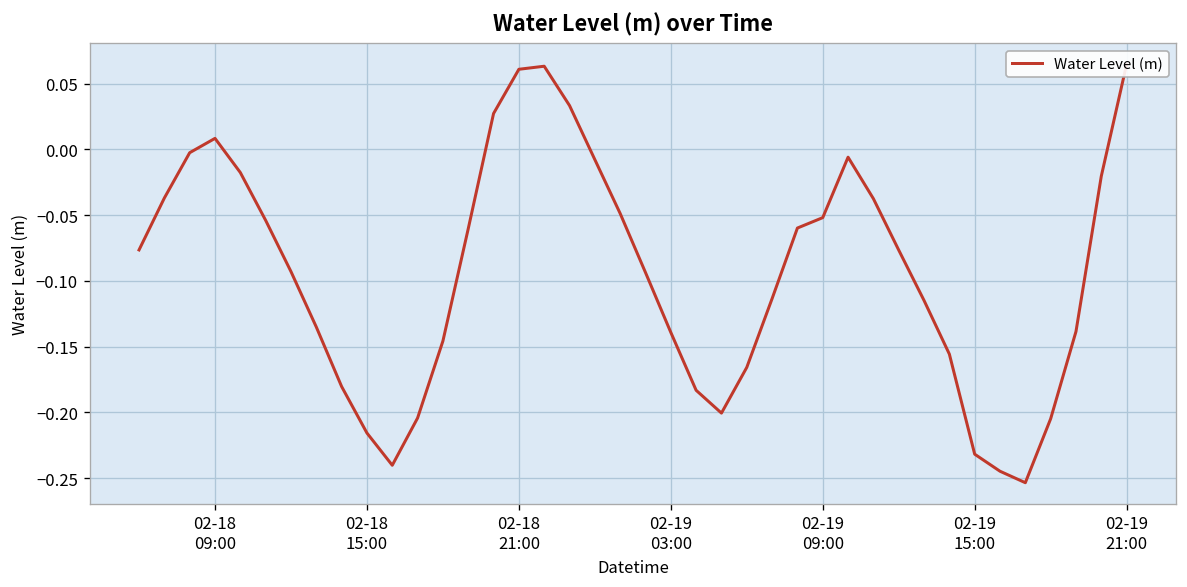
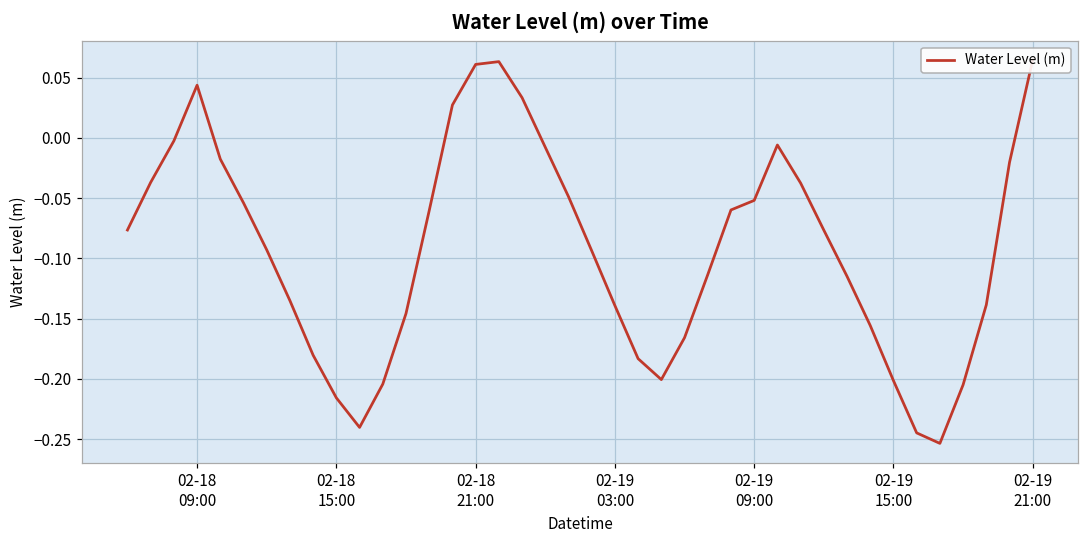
02-18 09:00: 0.008 -> 0.044
02-19 15:00: -0.232 -> -0.201
